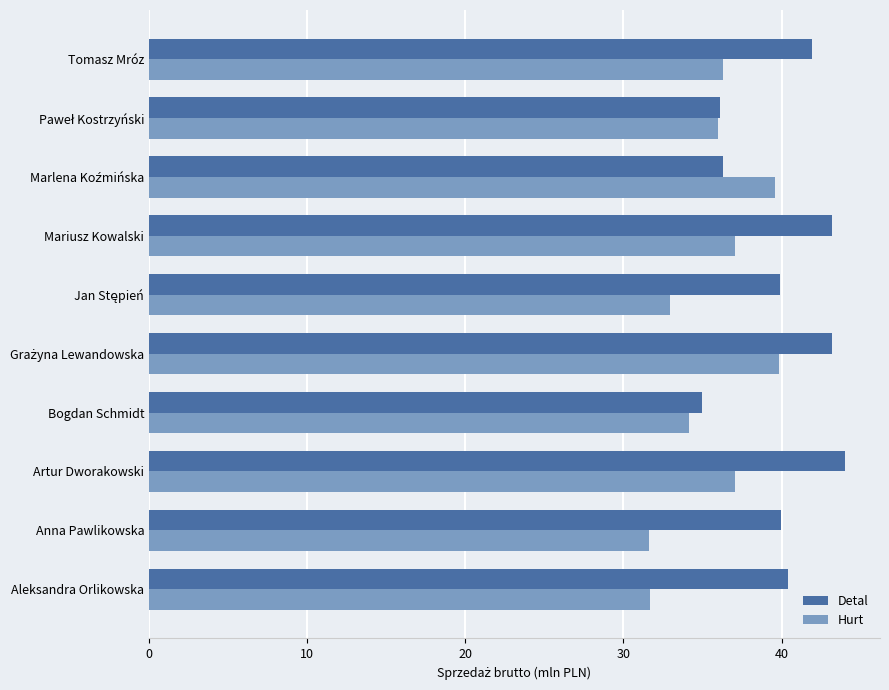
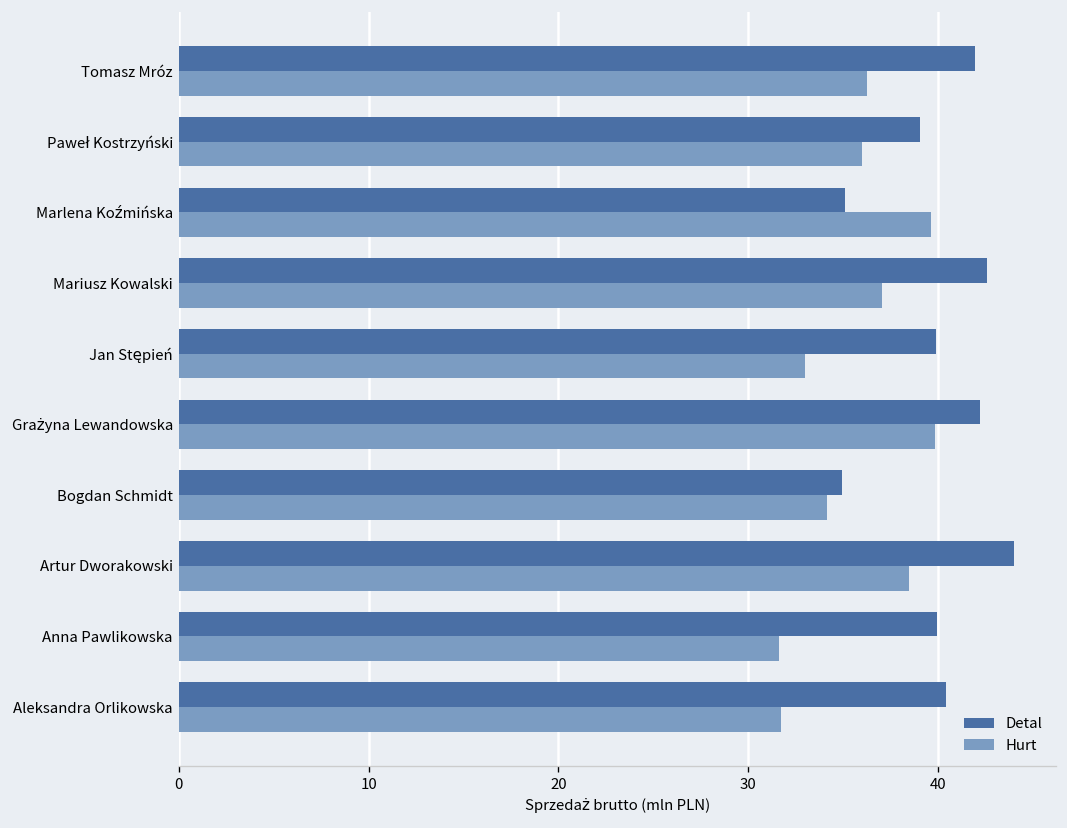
Detal, Paweł Kostrzyński: 36.1 -> 39.0
Detal, Marlena Koźmińska: 36.3 -> 35.1
Detal, Mariusz Kowalski: 43.2 -> 42.6
Detal, Grażyna Lewandowska: 43.2 -> 42.2
Hurt, Artur Dworakowski: 37.0 -> 38.5
